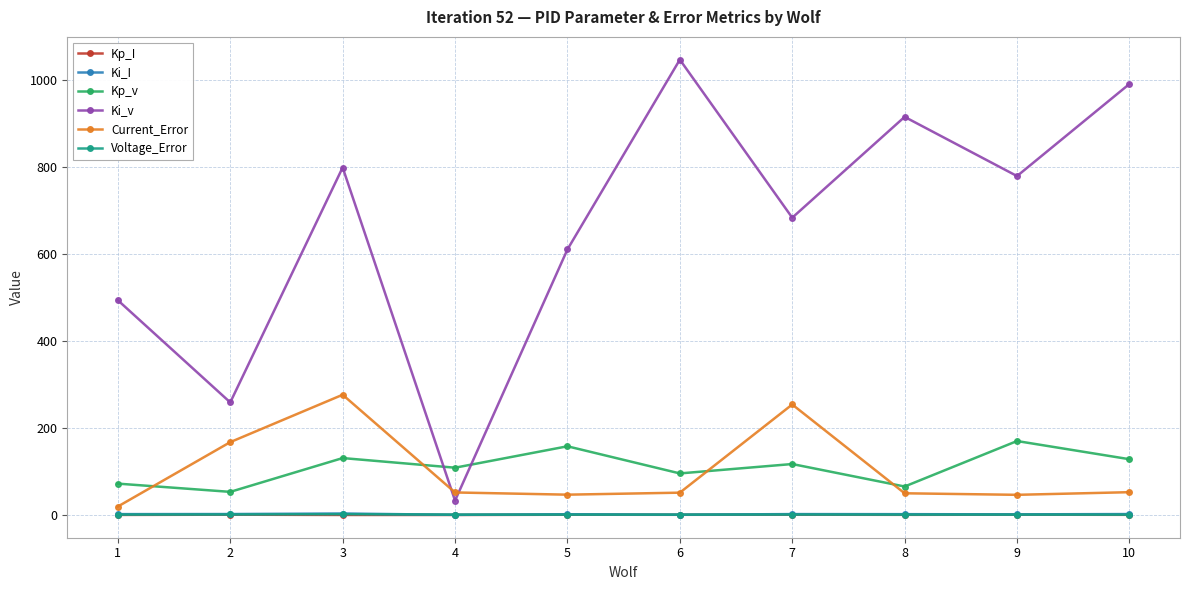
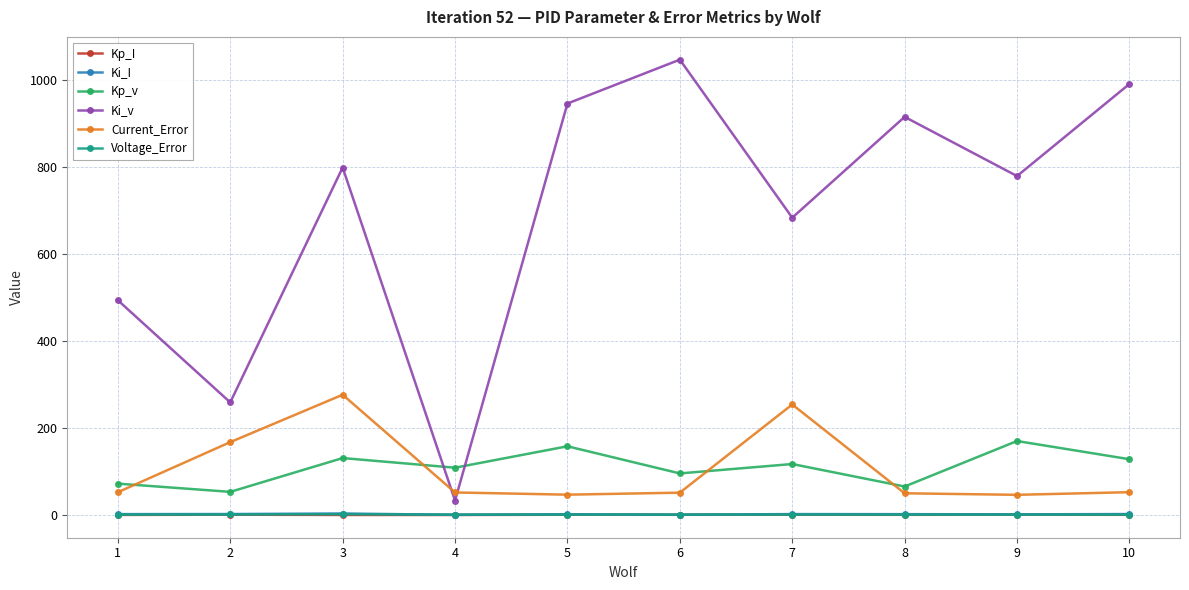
Current_Error, 1: 20 -> 50
Ki_v, 5: 610 -> 950
